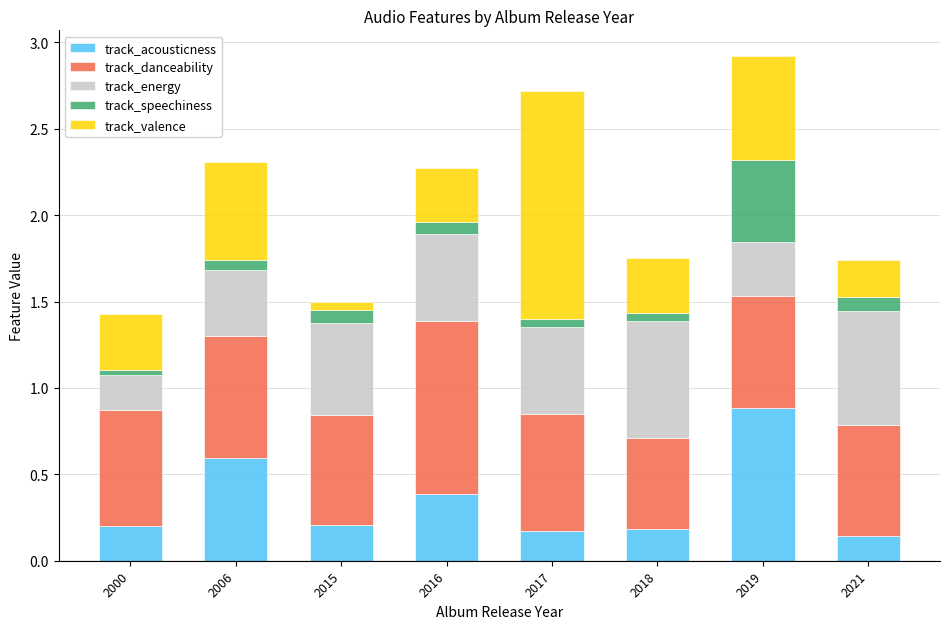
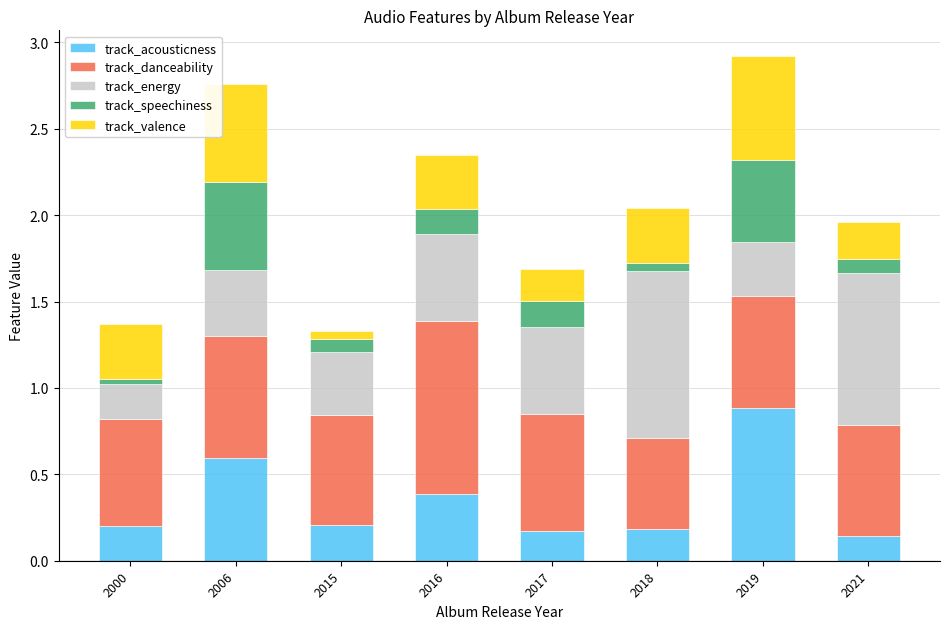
track_danceability, 2000: 0.67 -> 0.62
track_speechiness, 2006: 0.06 -> 0.51
track_energy, 2015: 0.53 -> 0.37
track_speechiness, 2016: 0.06 -> 0.14
track_speechiness, 2017: 0.04 -> 0.15
track_valence, 2017: 1.33 -> 0.18
track_energy, 2018: 0.68 -> 0.97
track_energy, 2021: 0.66 -> 0.88
